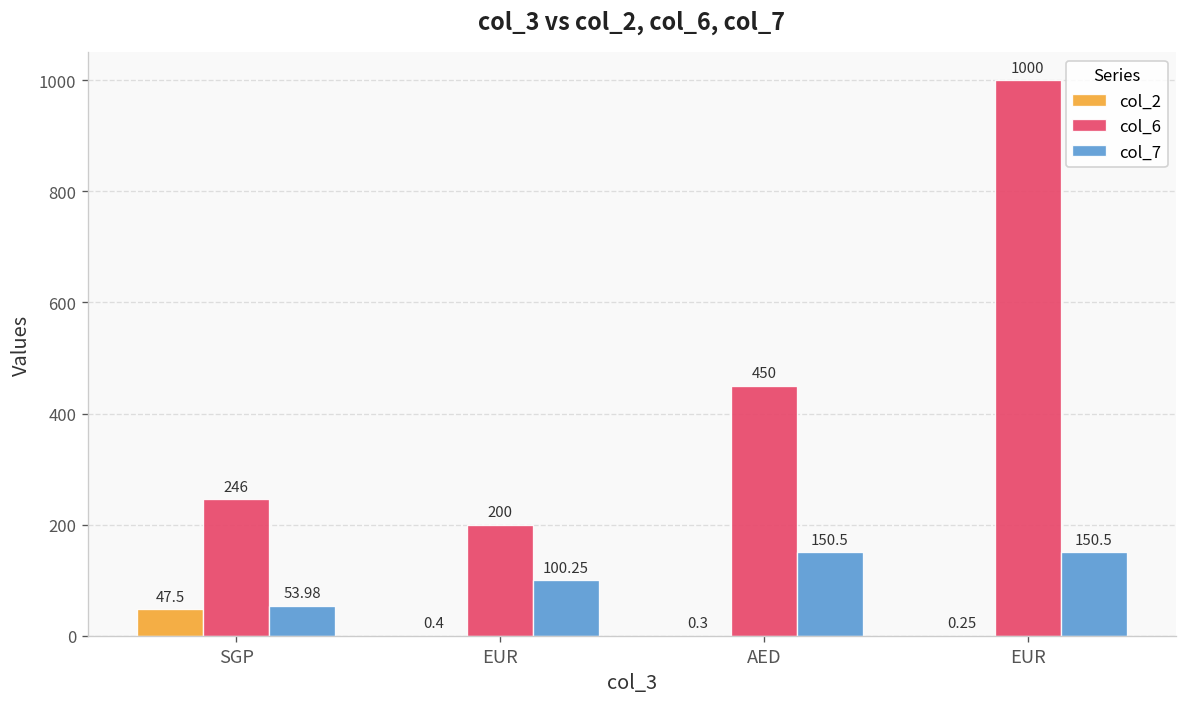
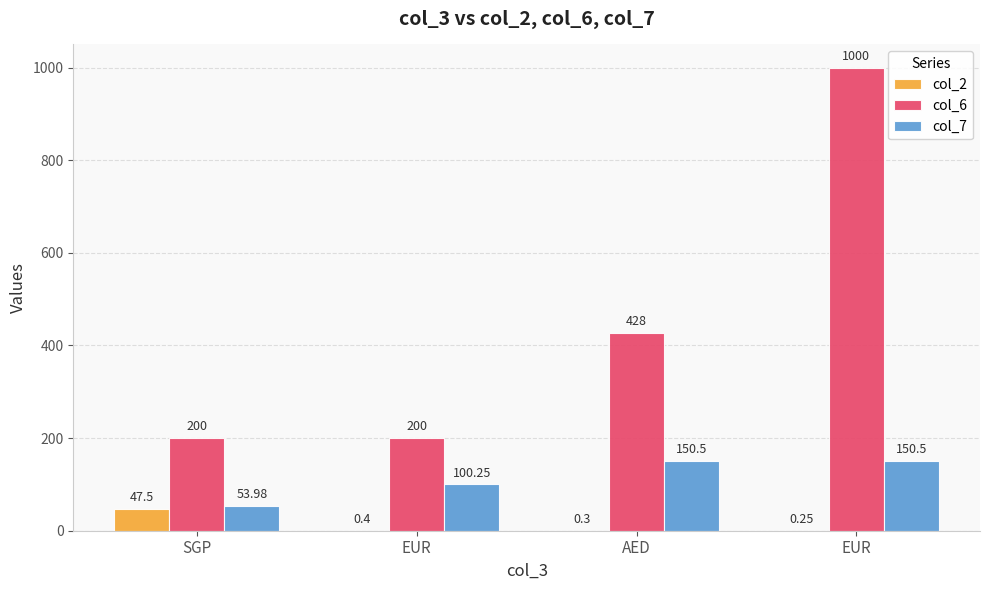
col_6, SGP: 246 -> 200
col_6, AED: 450 -> 428
